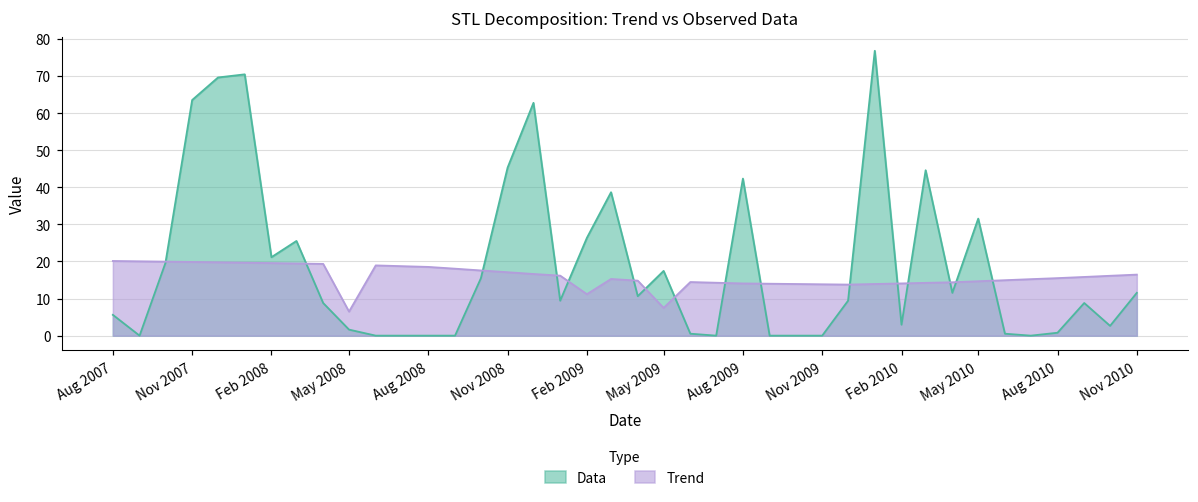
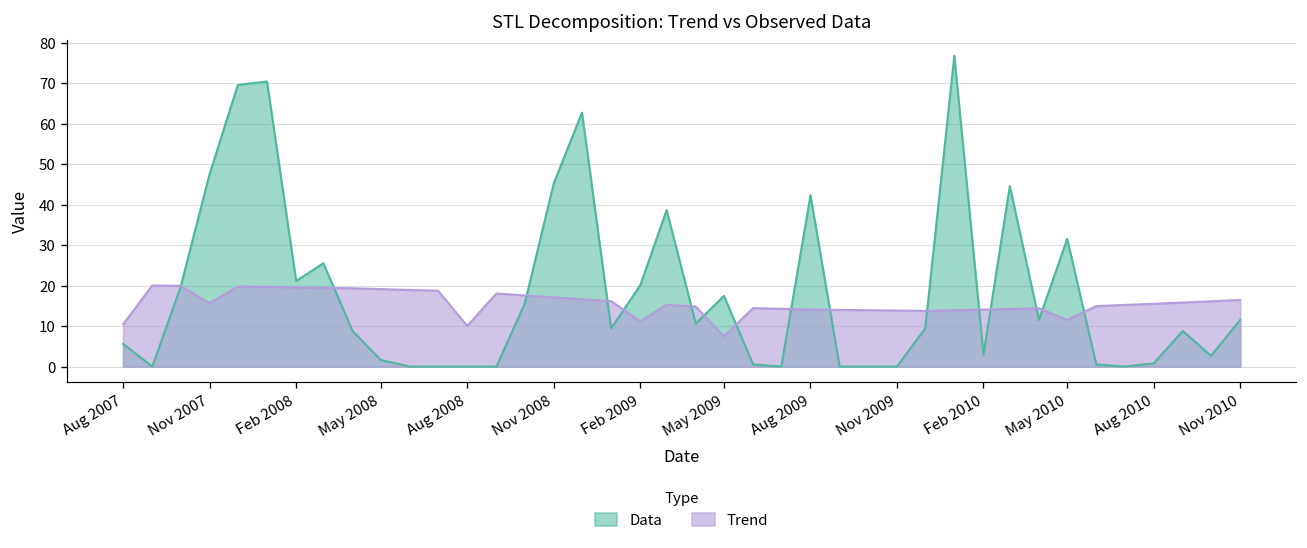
Trend, Aug 2007: 20 -> 10
Data, Nov 2007: 63 -> 48
Trend, Nov 2007: 20 -> 16
Trend, May 2008: 6 -> 19
Trend, Aug 2008: 19 -> 10
Data, Feb 2009: 26 -> 20
Trend, May 2010: 15 -> 12
